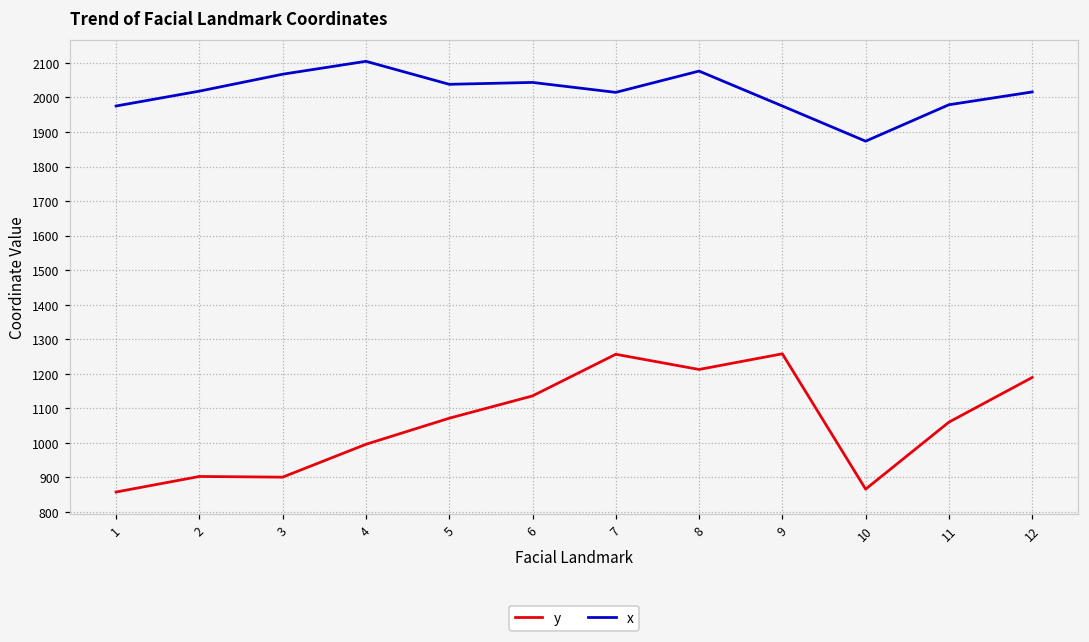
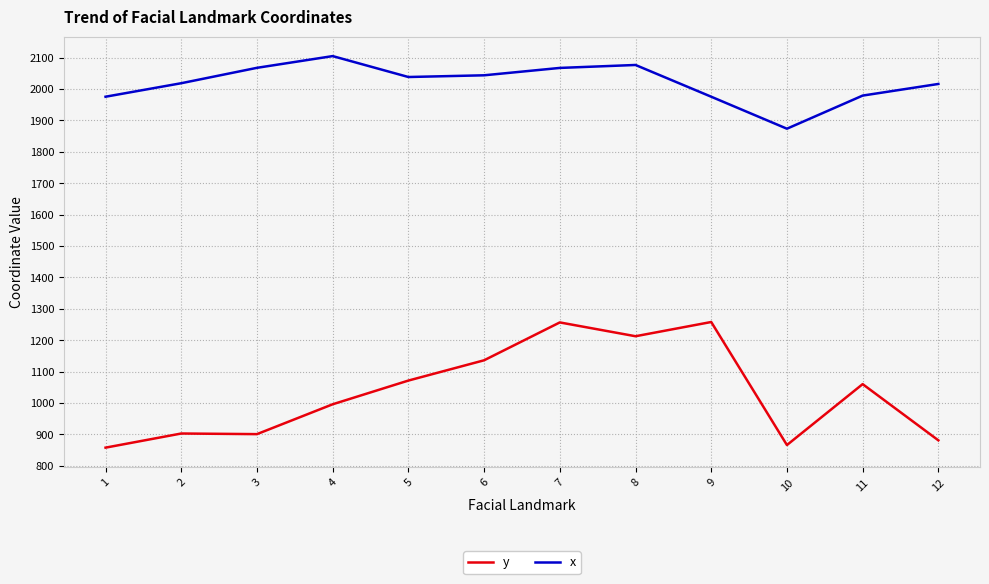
x, 7: 2010 -> 2070
y, 12: 1190 -> 880
